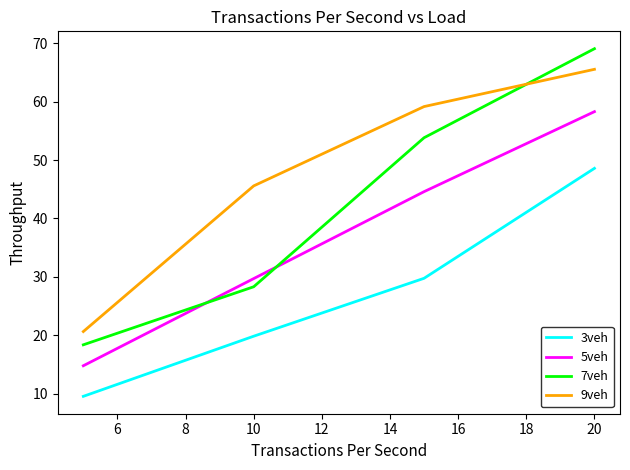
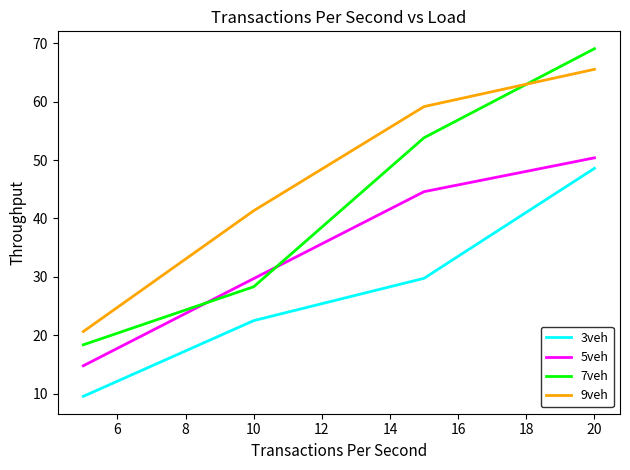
3veh, 10: 20 -> 22
9veh, 10: 46 -> 41
5veh, 20: 58 -> 50
